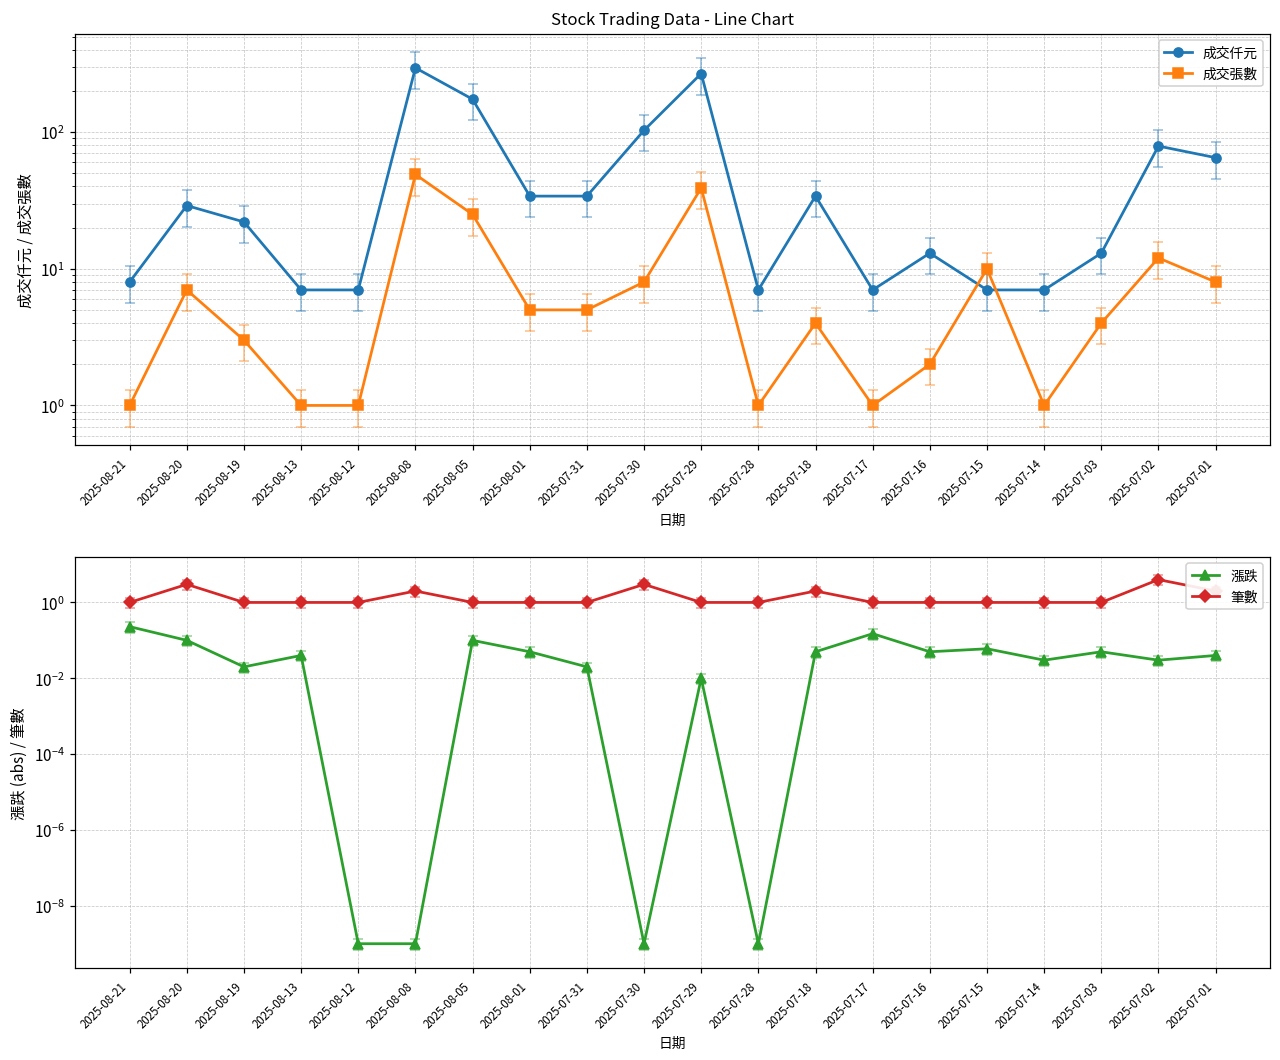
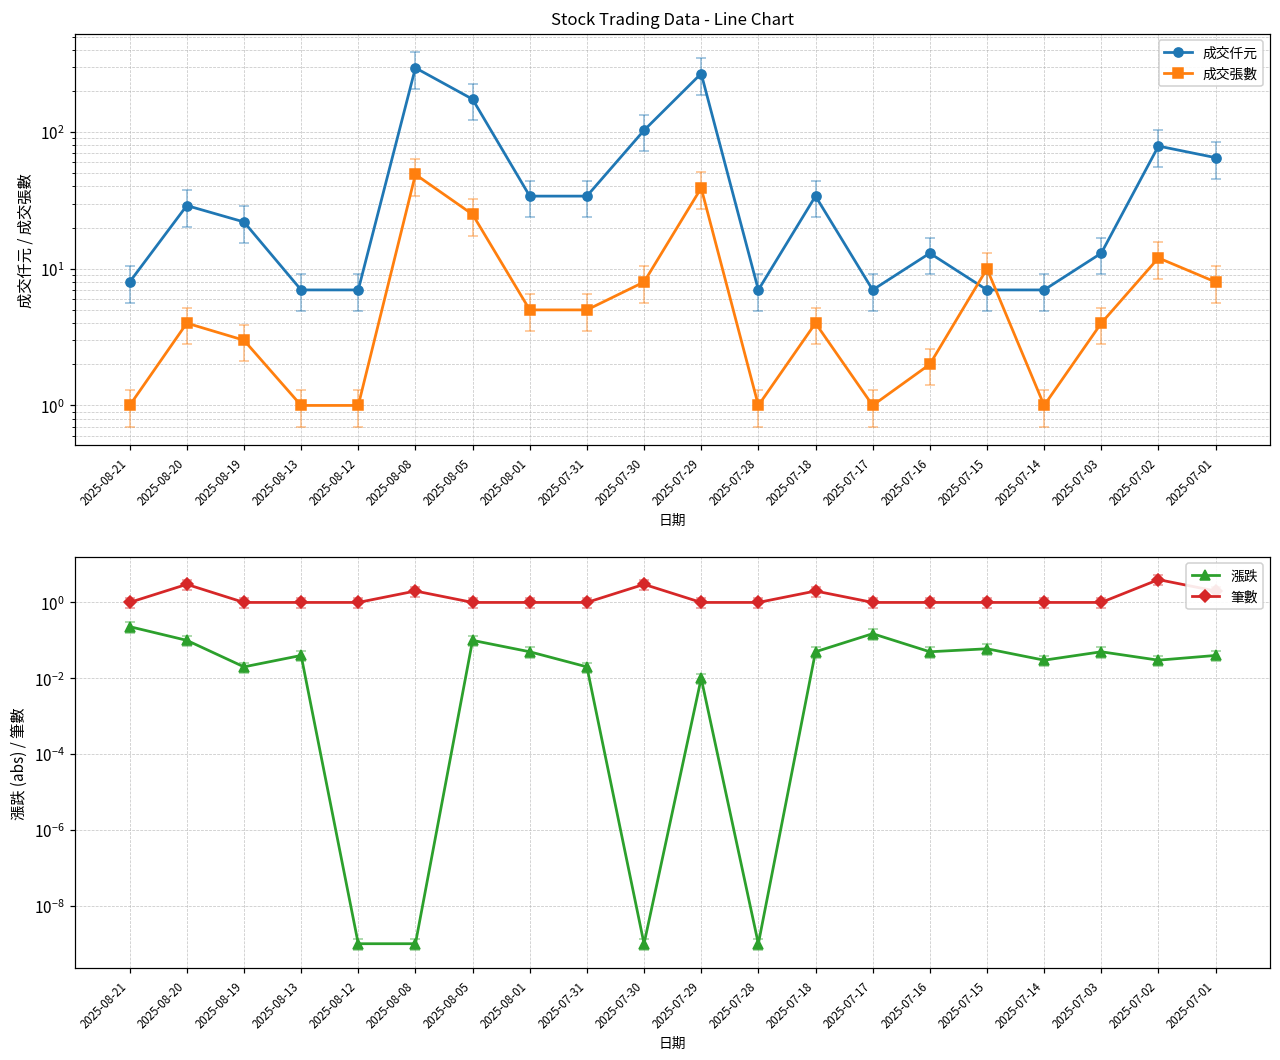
Stock Trading Data - Line Chart, 成交張數, 2025-08-20: 7 -> 4
